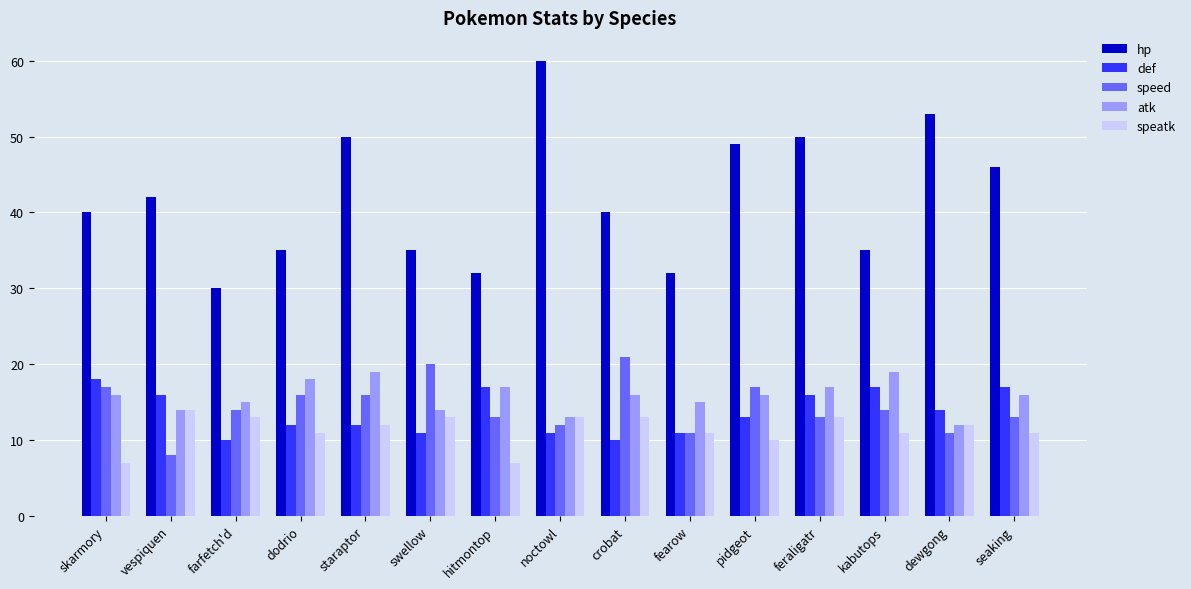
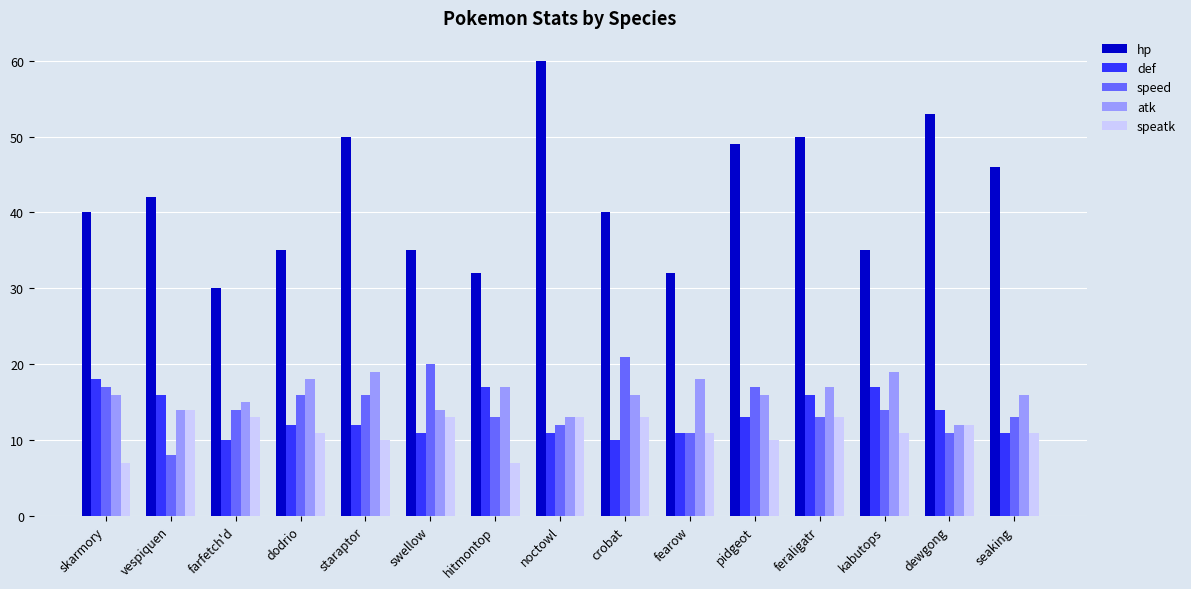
speatk, staraptor: 12 -> 10
atk, fearow: 15 -> 18
def, seaking: 17 -> 11
